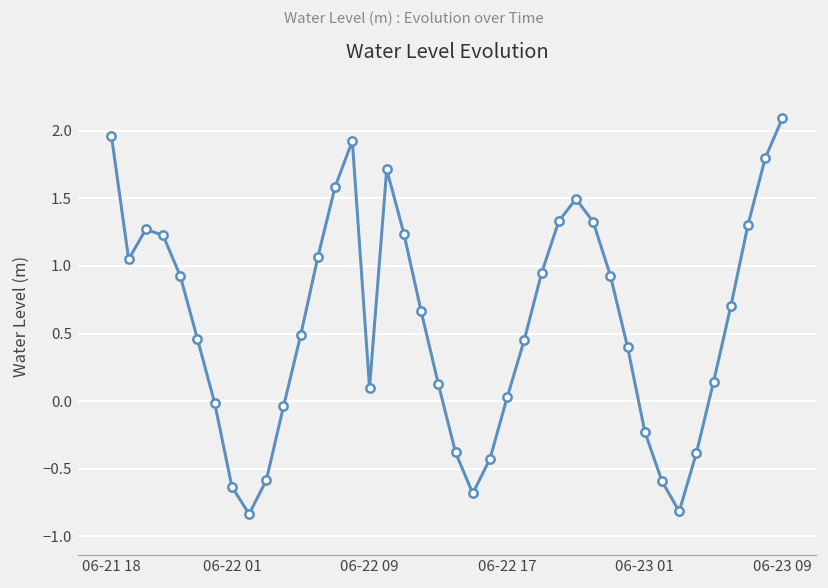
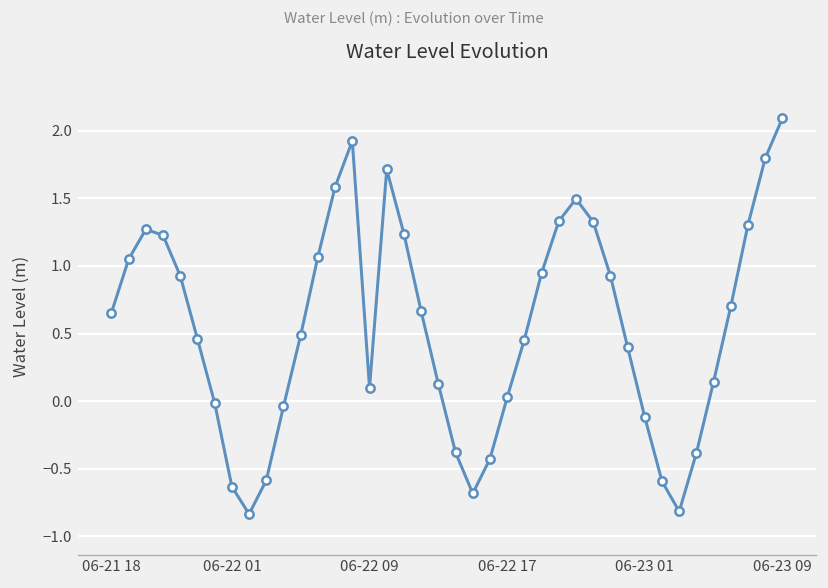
06-21 18: 1.96 -> 0.65
06-23 01: -0.23 -> -0.12
